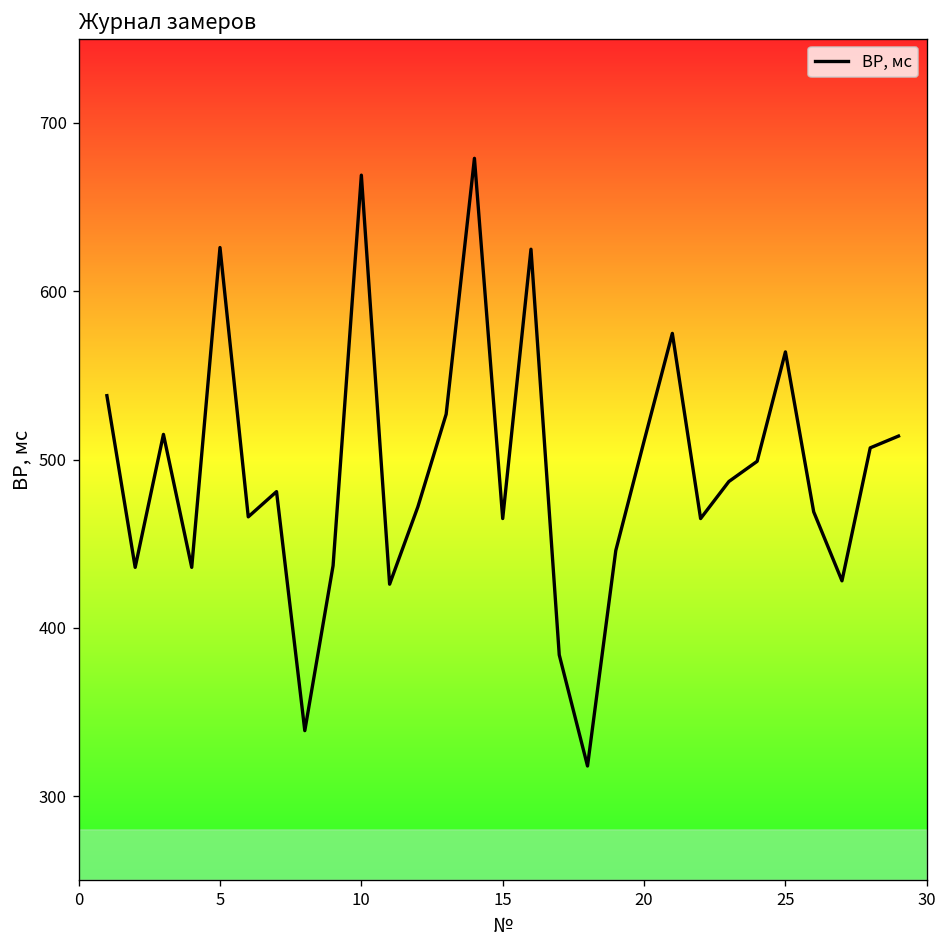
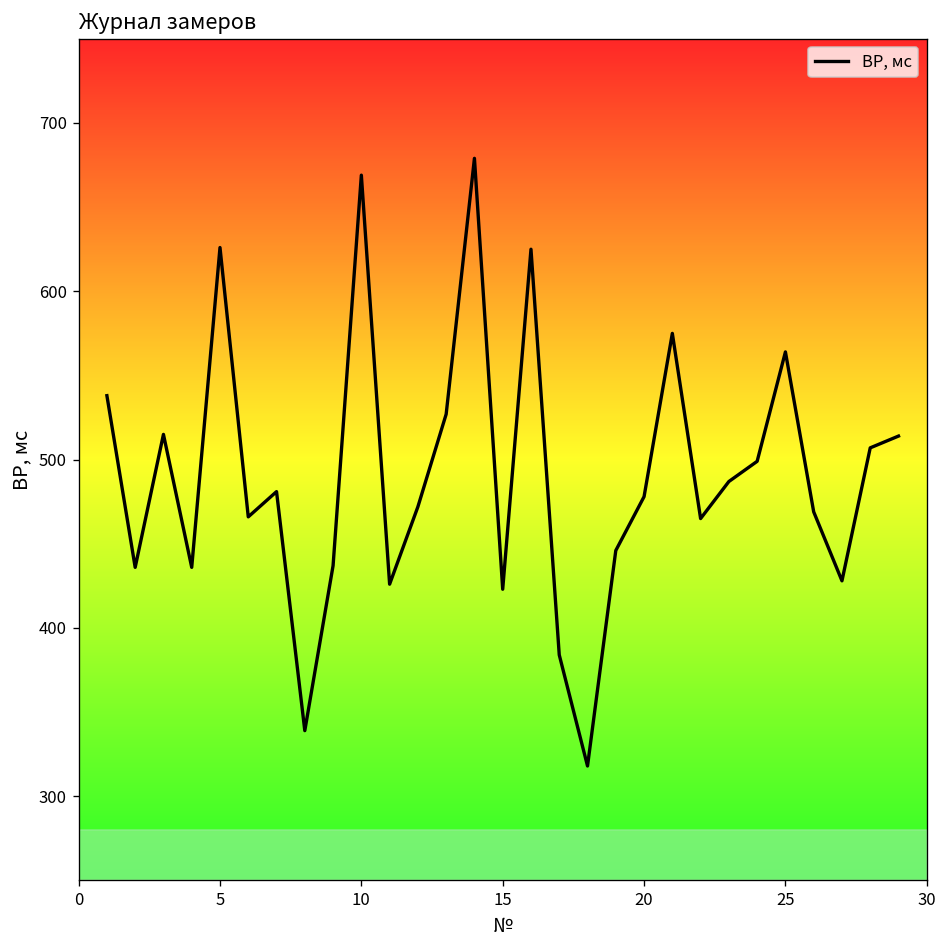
15: 465 -> 423
20: 511 -> 478
